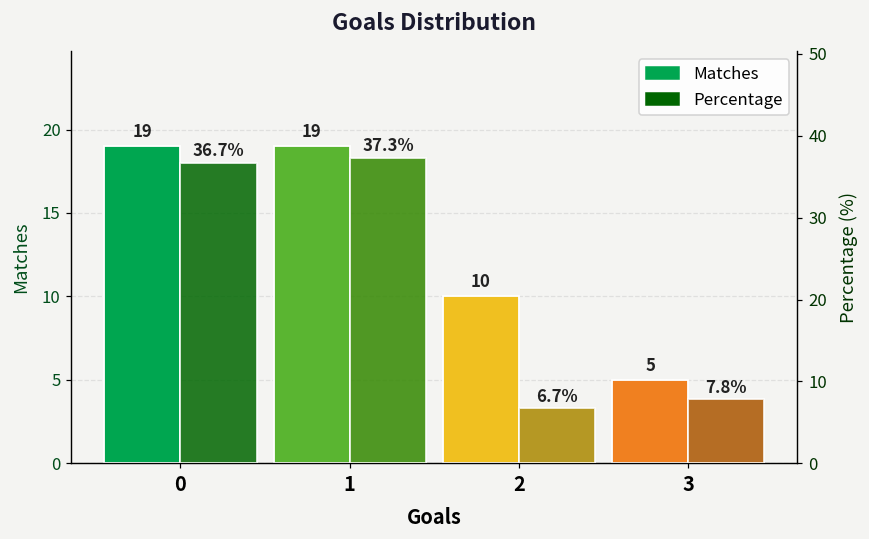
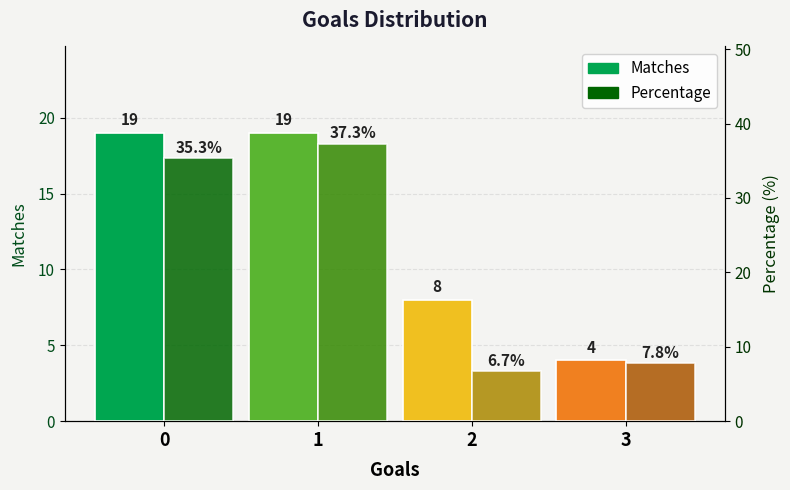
Matches, 2: 10 -> 8
Matches, 3: 5 -> 4
Percentage, 0: 36.7% -> 35.3%
